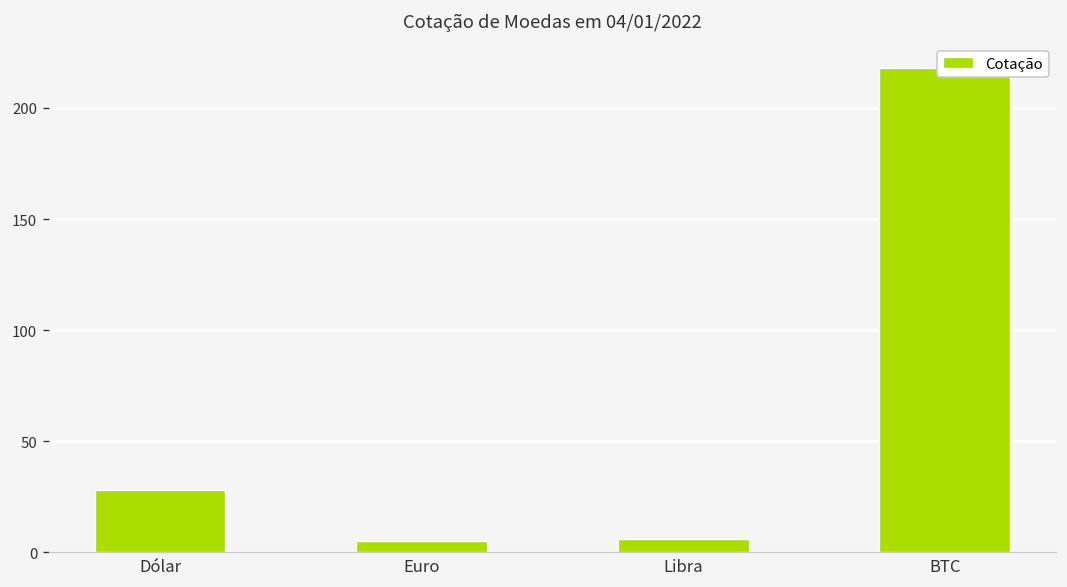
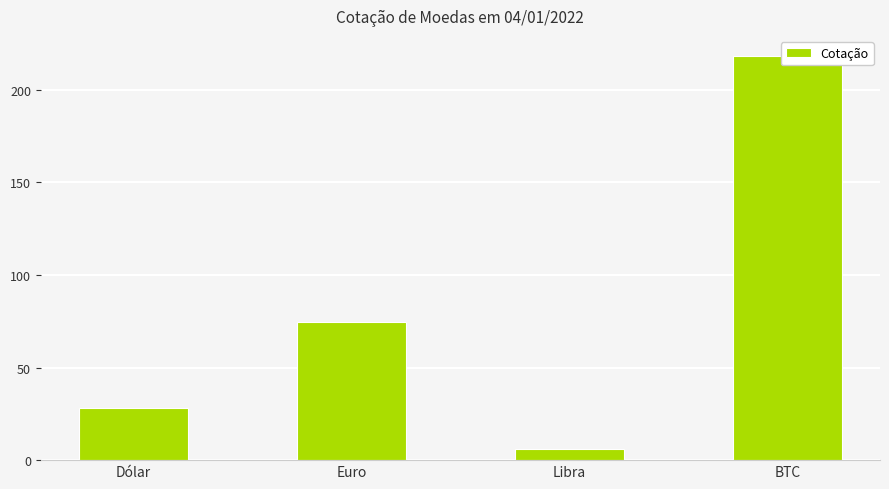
Euro: 5 -> 75
